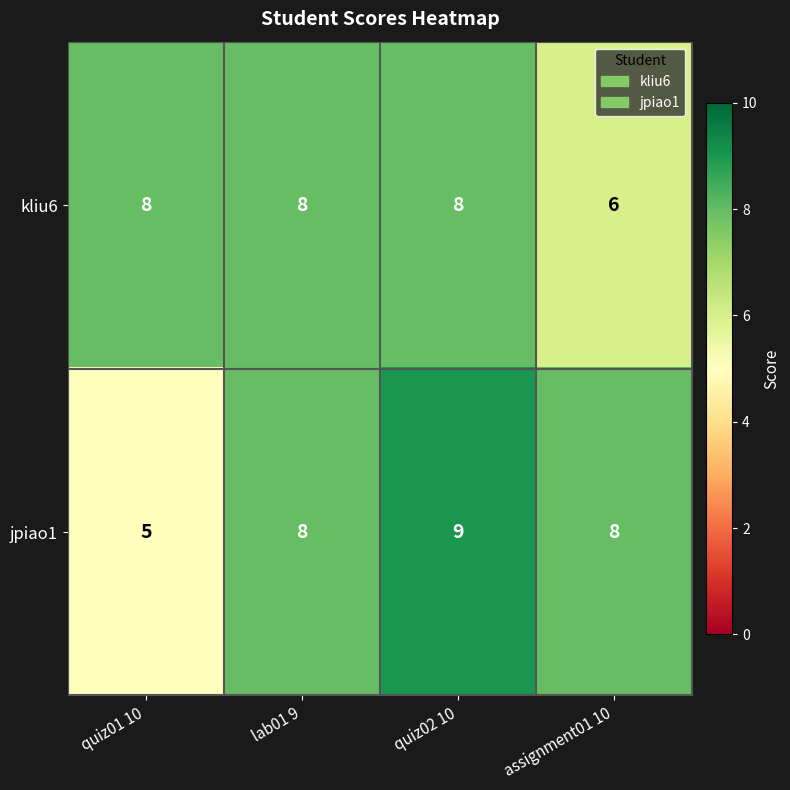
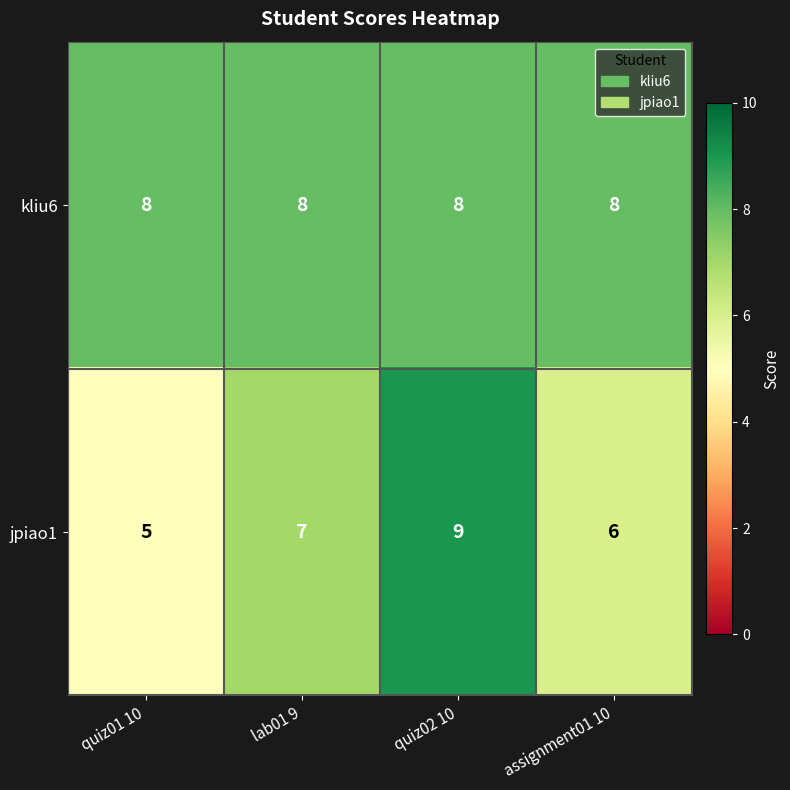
kliu6, assignment01 10: 6 -> 8
jpiao1, lab01 9: 8 -> 7
jpiao1, assignment01 10: 8 -> 6
